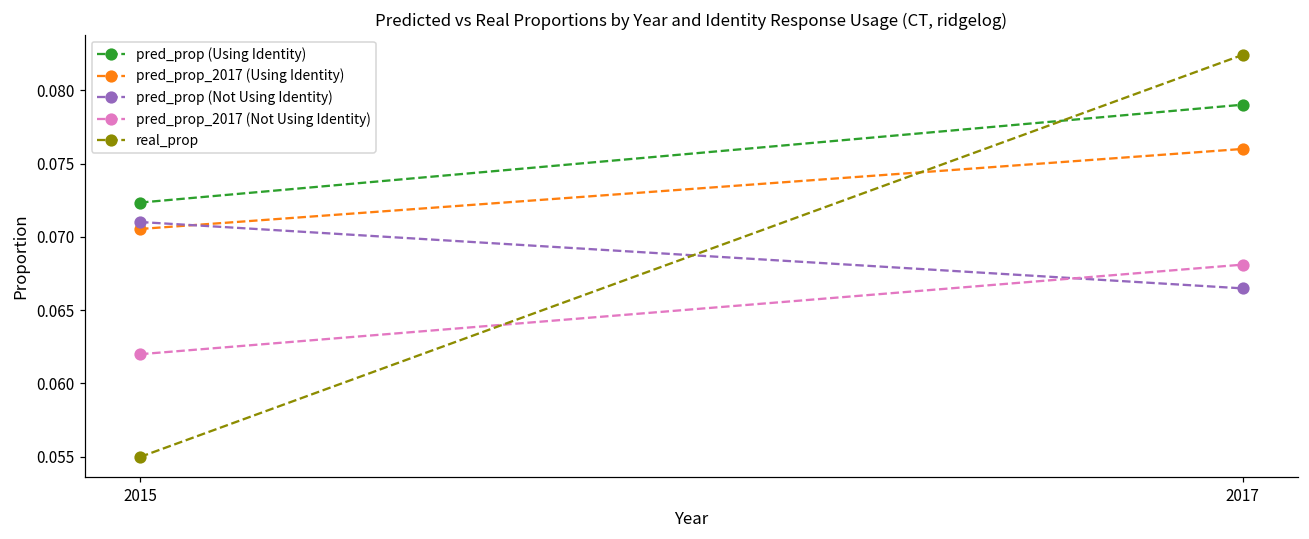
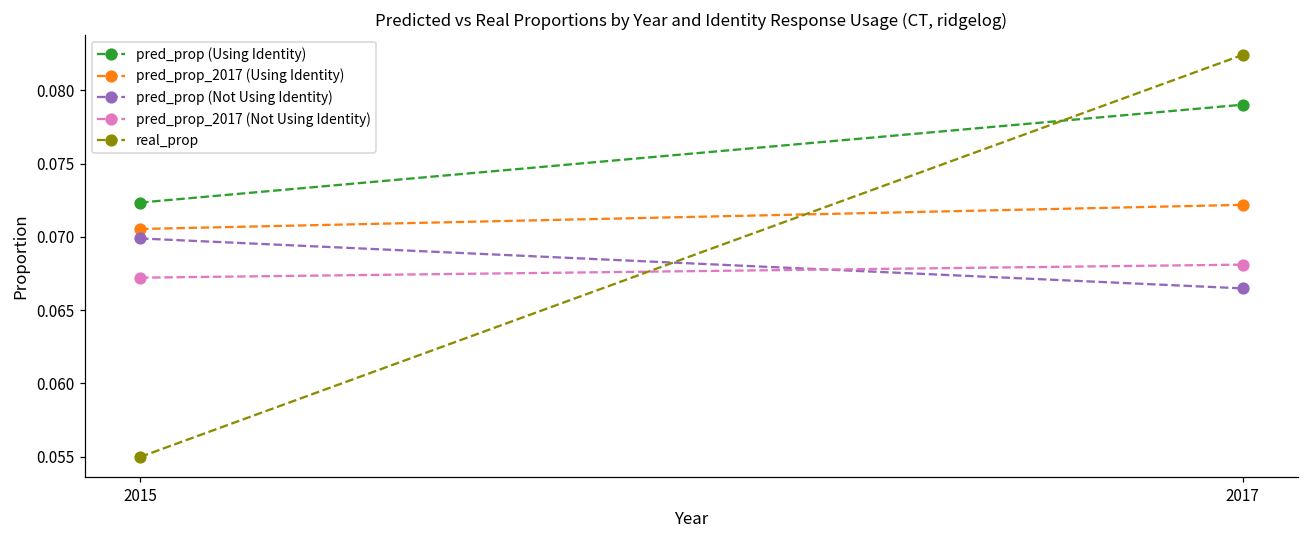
pred_prop (Not Using Identity), 2015: 0.0710 -> 0.0699
pred_prop_2017 (Not Using Identity), 2015: 0.0620 -> 0.0672
pred_prop_2017 (Using Identity), 2017: 0.0760 -> 0.0722
